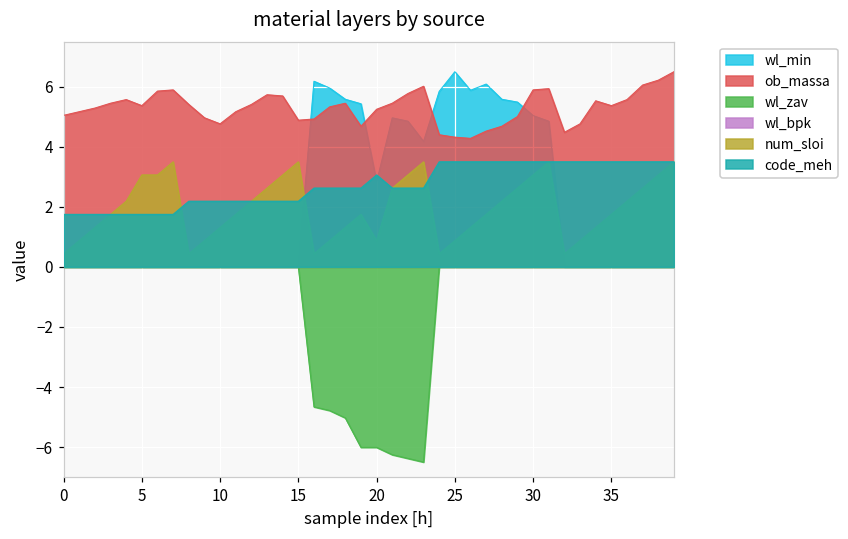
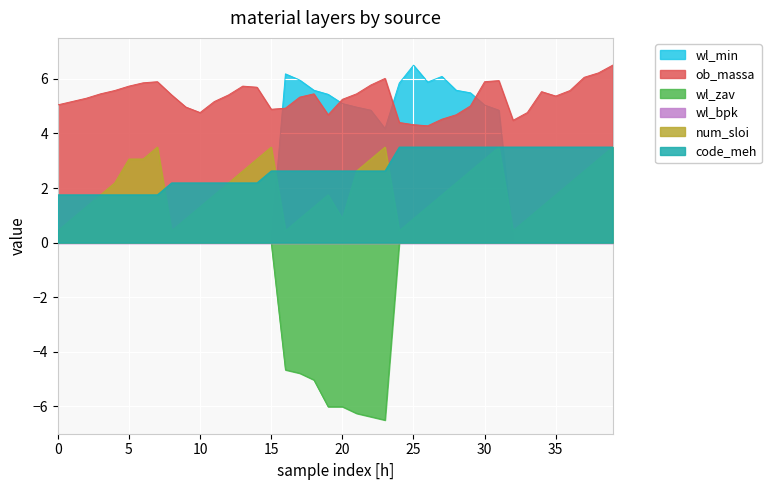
ob_massa, 5: 5.4 -> 5.7
code_meh, 15: 2.2 -> 2.6
wl_min, 20: 2.8 -> 5.1
code_meh, 20: 3.1 -> 2.6
